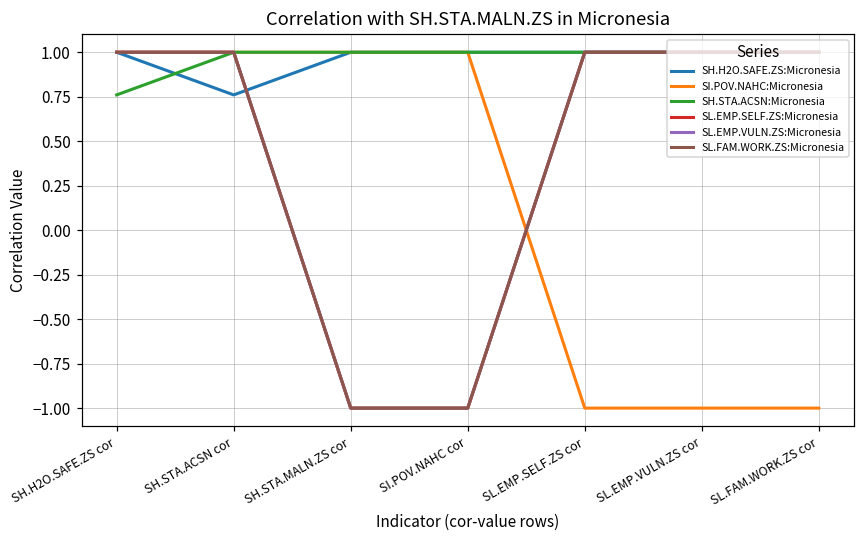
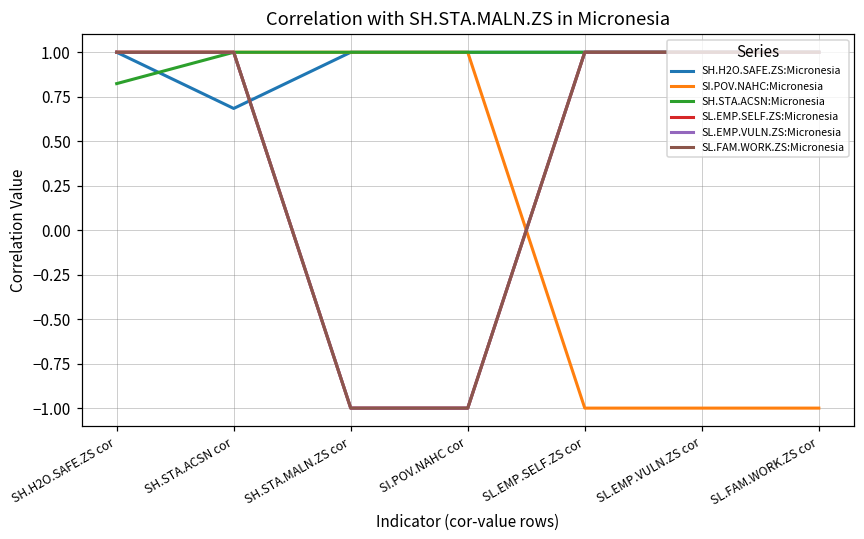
SH.STA.ACSN:Micronesia, SH.H2O.SAFE.ZS cor: 0.76 -> 0.82
SH.H2O.SAFE.ZS:Micronesia, SH.STA.ACSN cor: 0.76 -> 0.68
